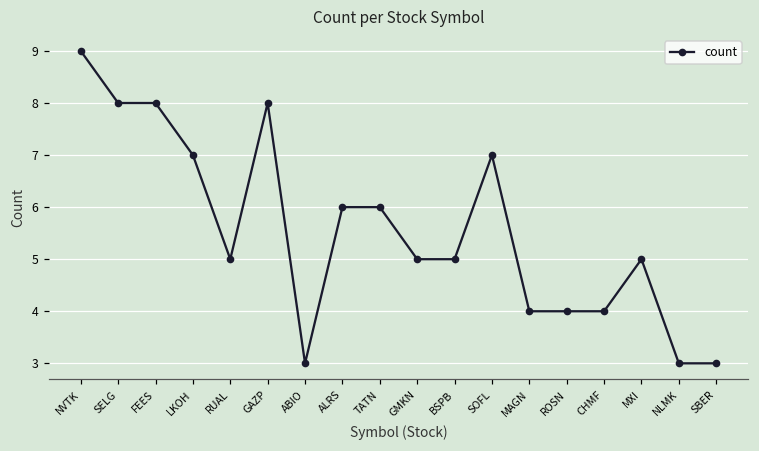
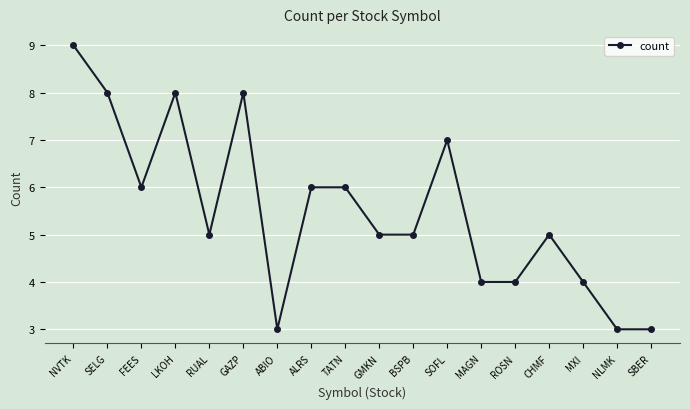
FEES: 8 -> 6
LKOH: 7 -> 8
CHMF: 4 -> 5
MXI: 5 -> 4
